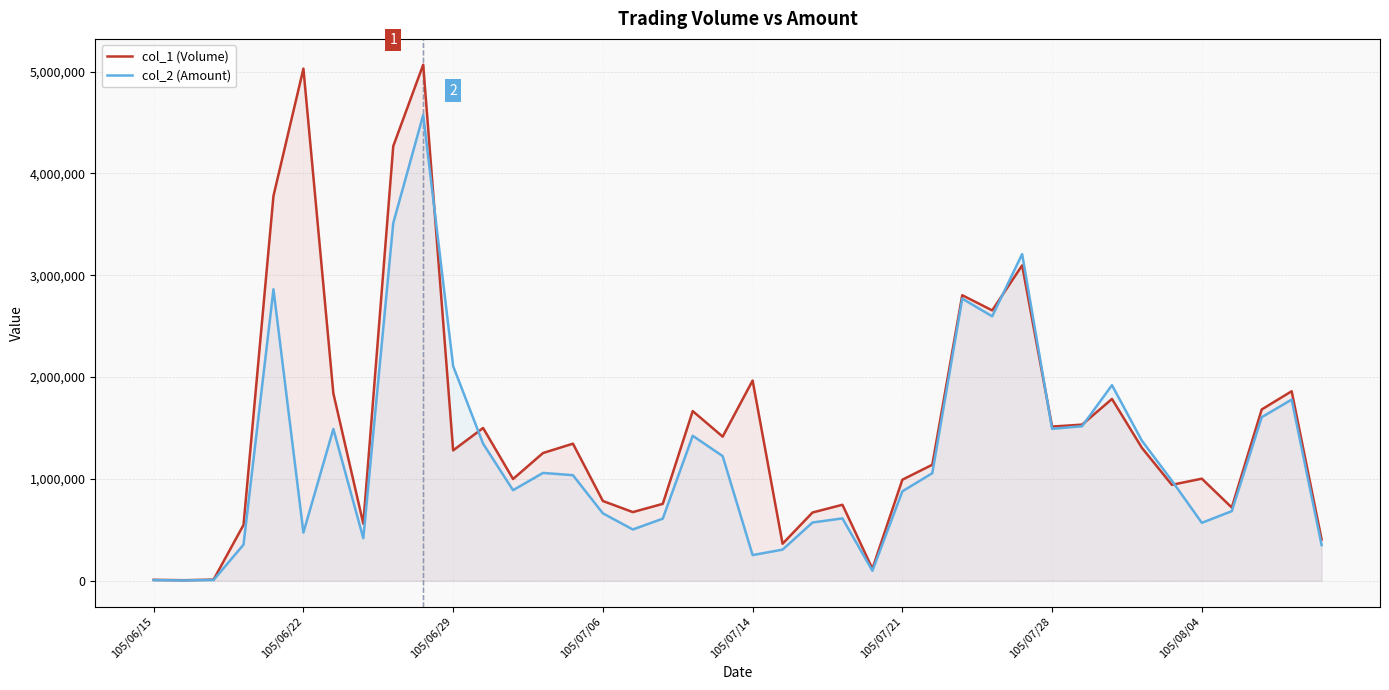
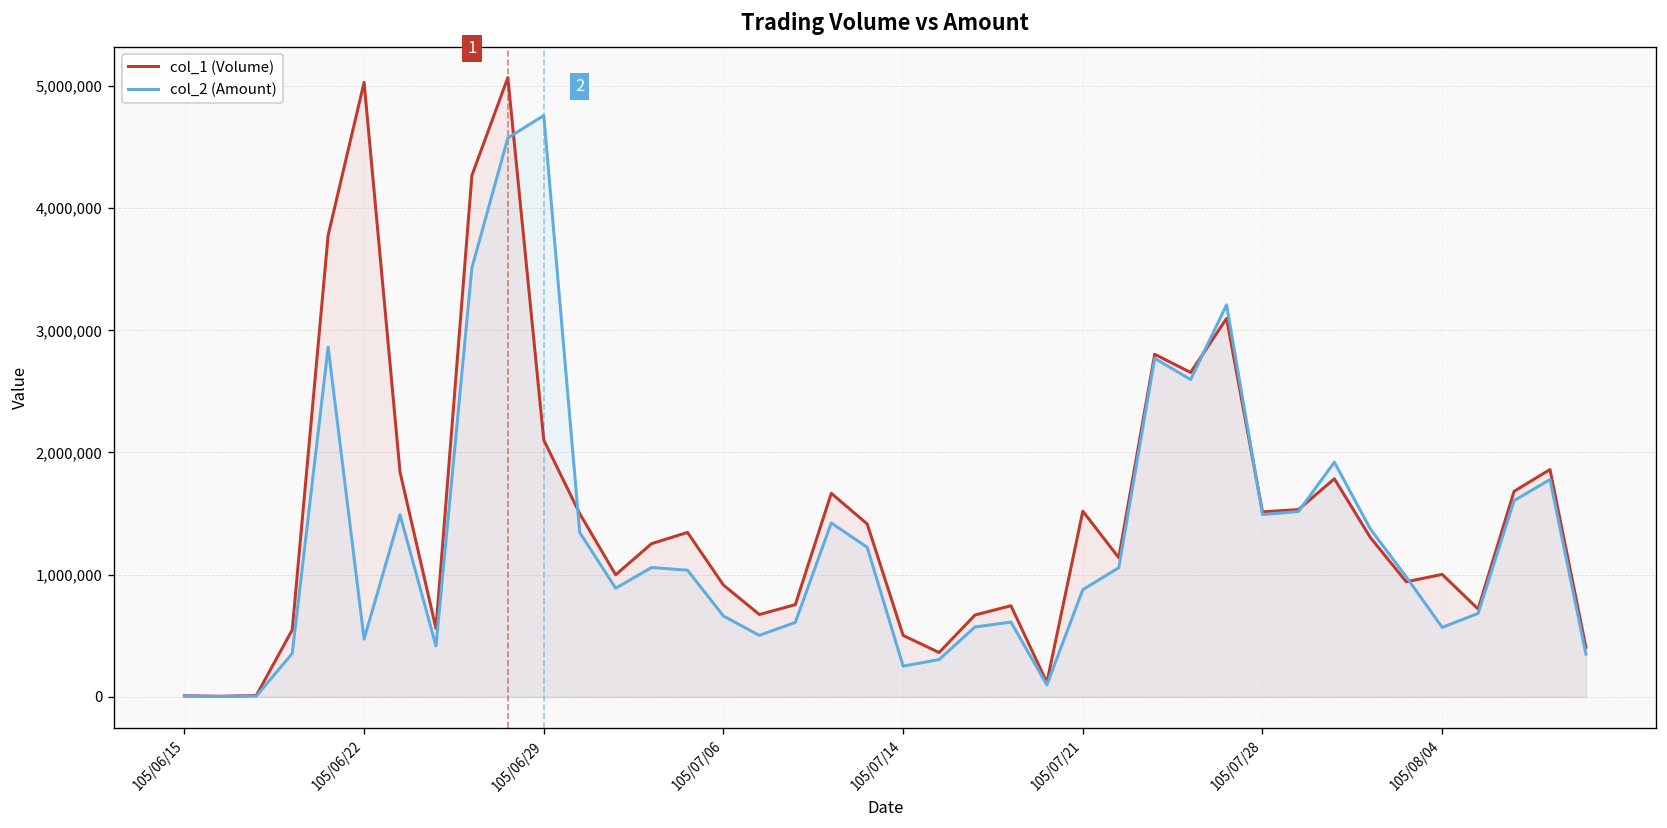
col_1 (Volume), 105/06/29: 1,280,000 -> 2,100,000
col_2 (Amount), 105/06/29: 2,110,000 -> 4,760,000
col_1 (Volume), 105/07/06: 780,000 -> 920,000
col_1 (Volume), 105/07/14: 1,970,000 -> 500,000
col_1 (Volume), 105/07/21: 990,000 -> 1,520,000
